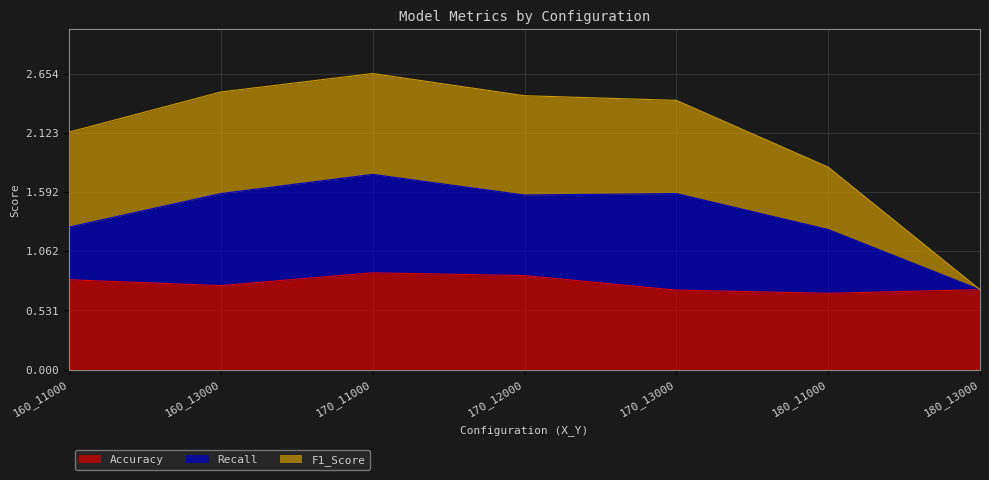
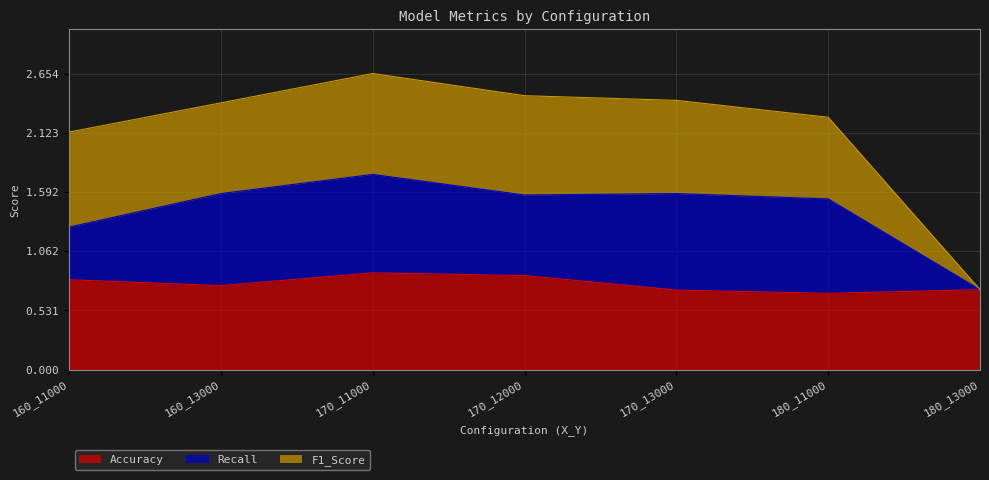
F1_Score, 160_13000: 0.91 -> 0.81
Recall, 180_11000: 0.57 -> 0.85
F1_Score, 180_11000: 0.56 -> 0.73
